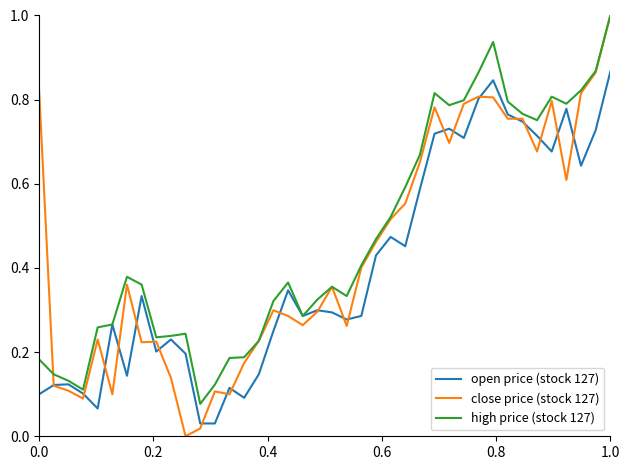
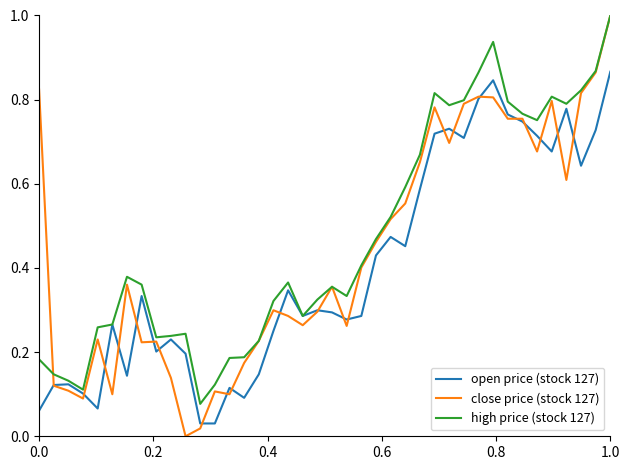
open price (stock 127), 0.0: 0.10 -> 0.06
